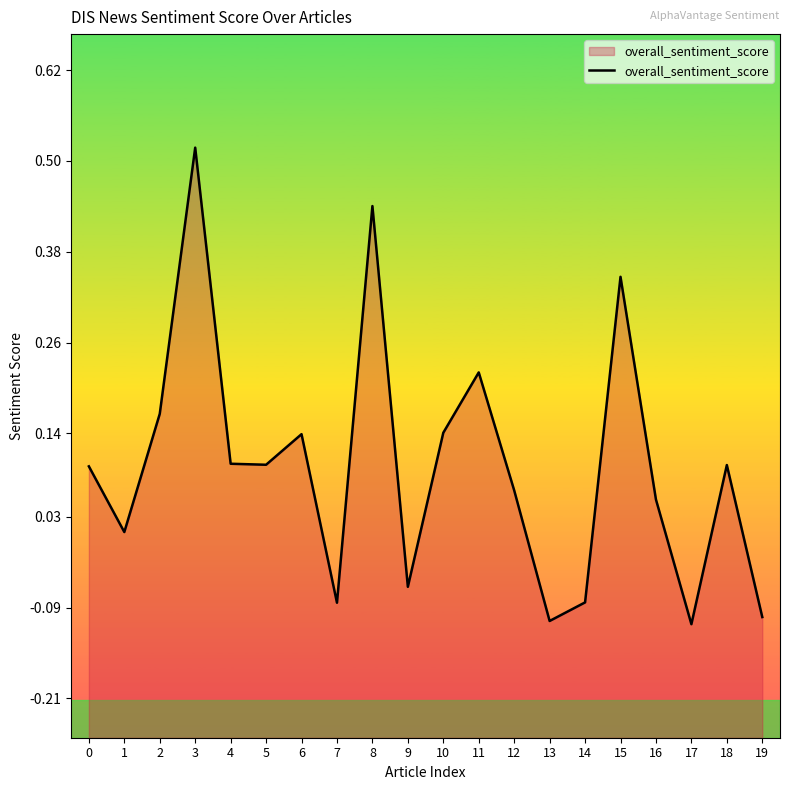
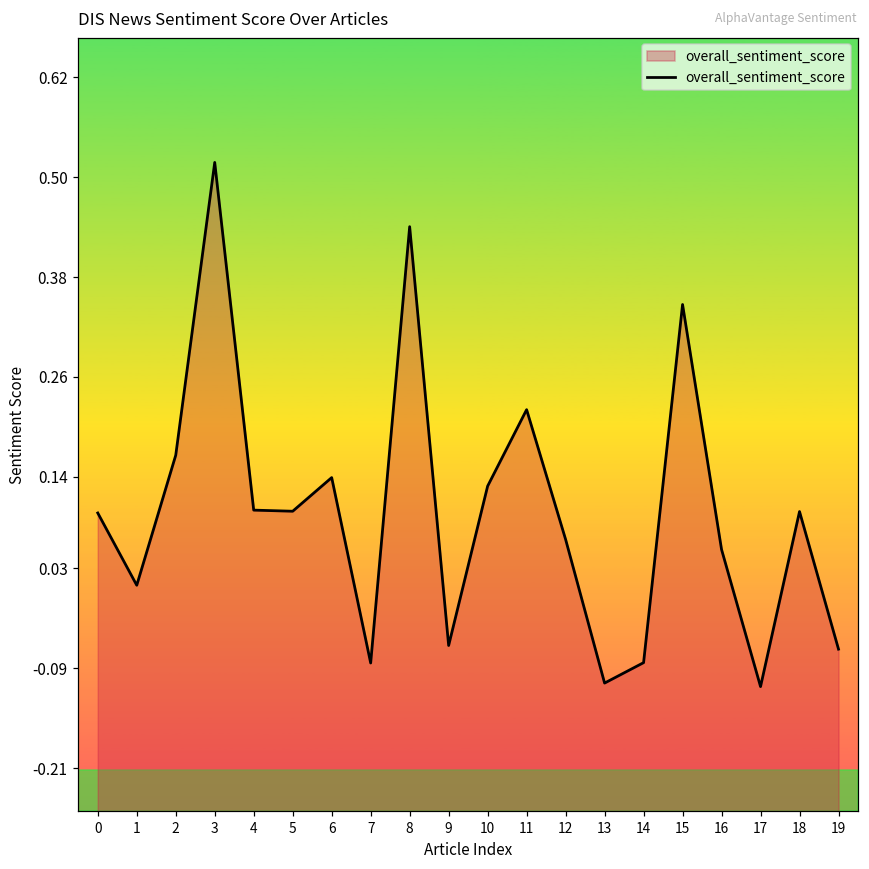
10: 0.14 -> 0.13
19: -0.10 -> -0.07
